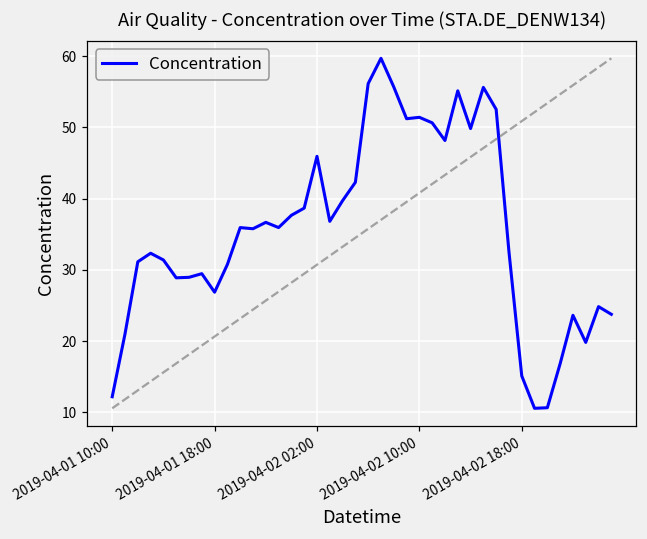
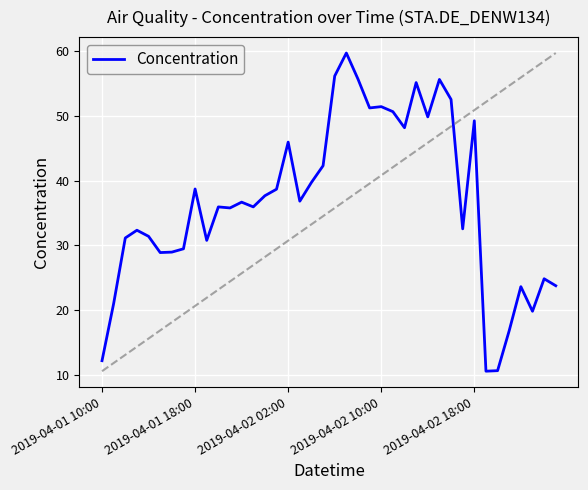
Concentration, 2019-04-01 18:00: 27 -> 39
Concentration, 2019-04-02 18:00: 15 -> 49
